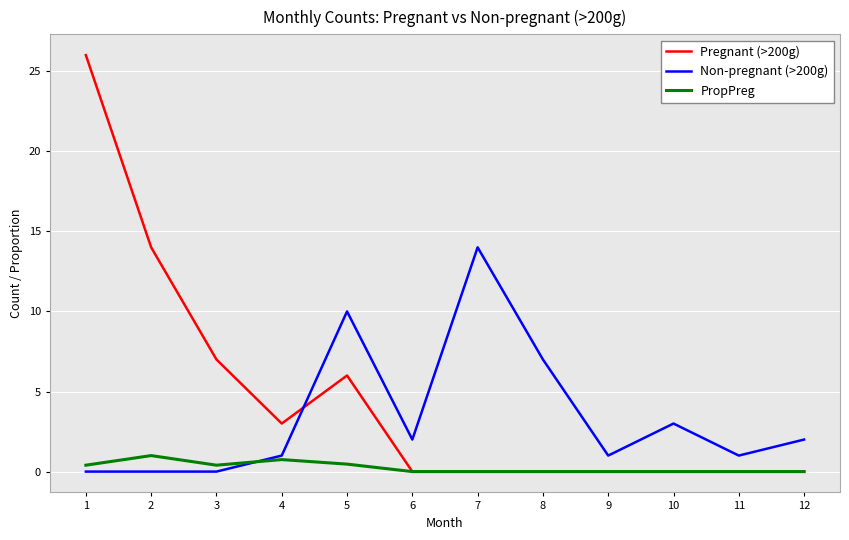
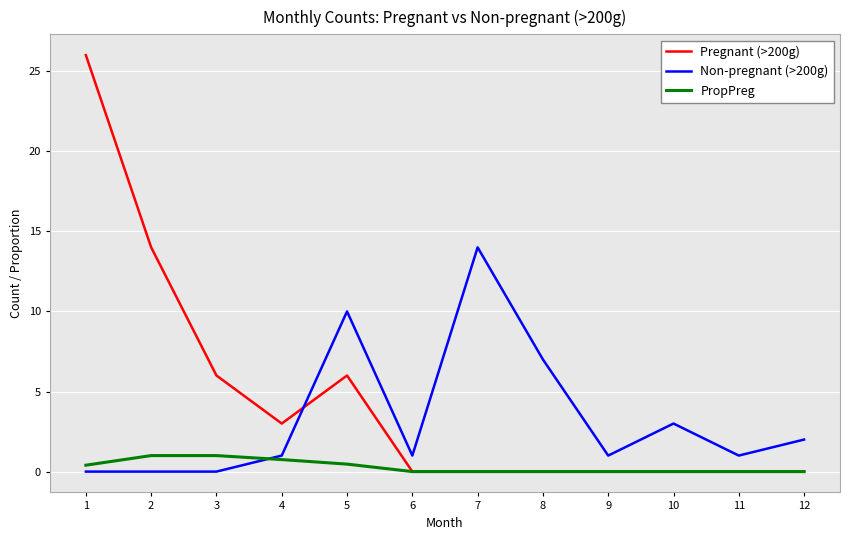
Pregnant (>200g), 3: 7 -> 6
PropPreg, 3: 0.4 -> 1.0
Non-pregnant (>200g), 6: 2 -> 1
